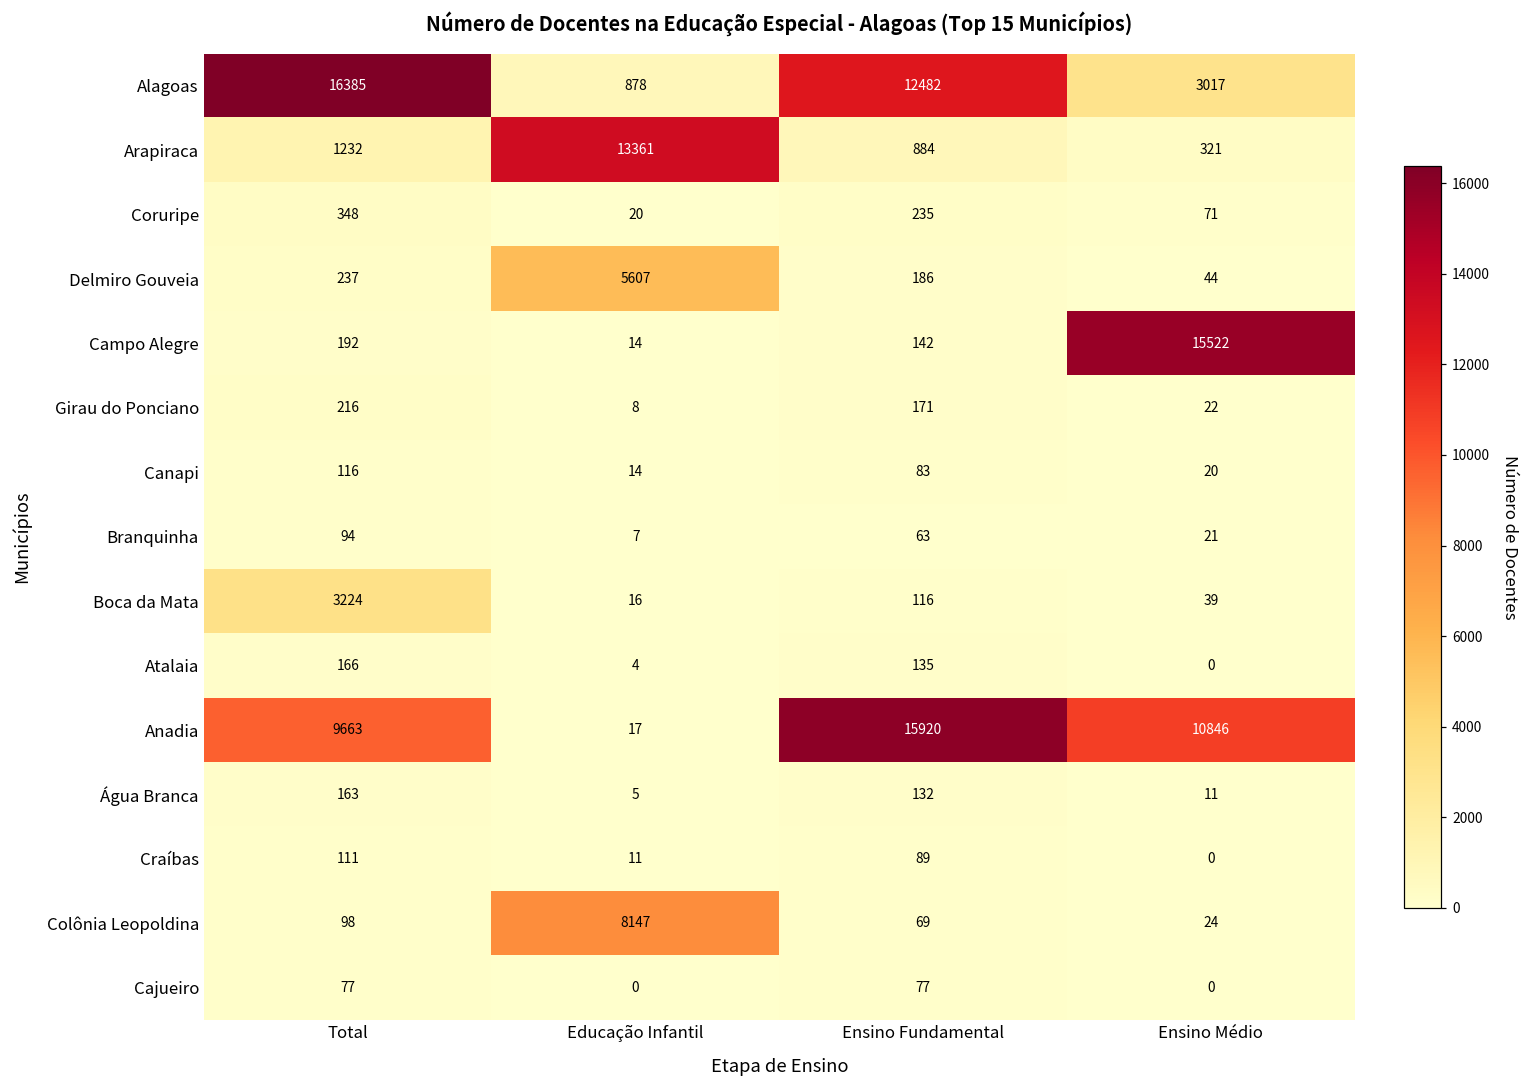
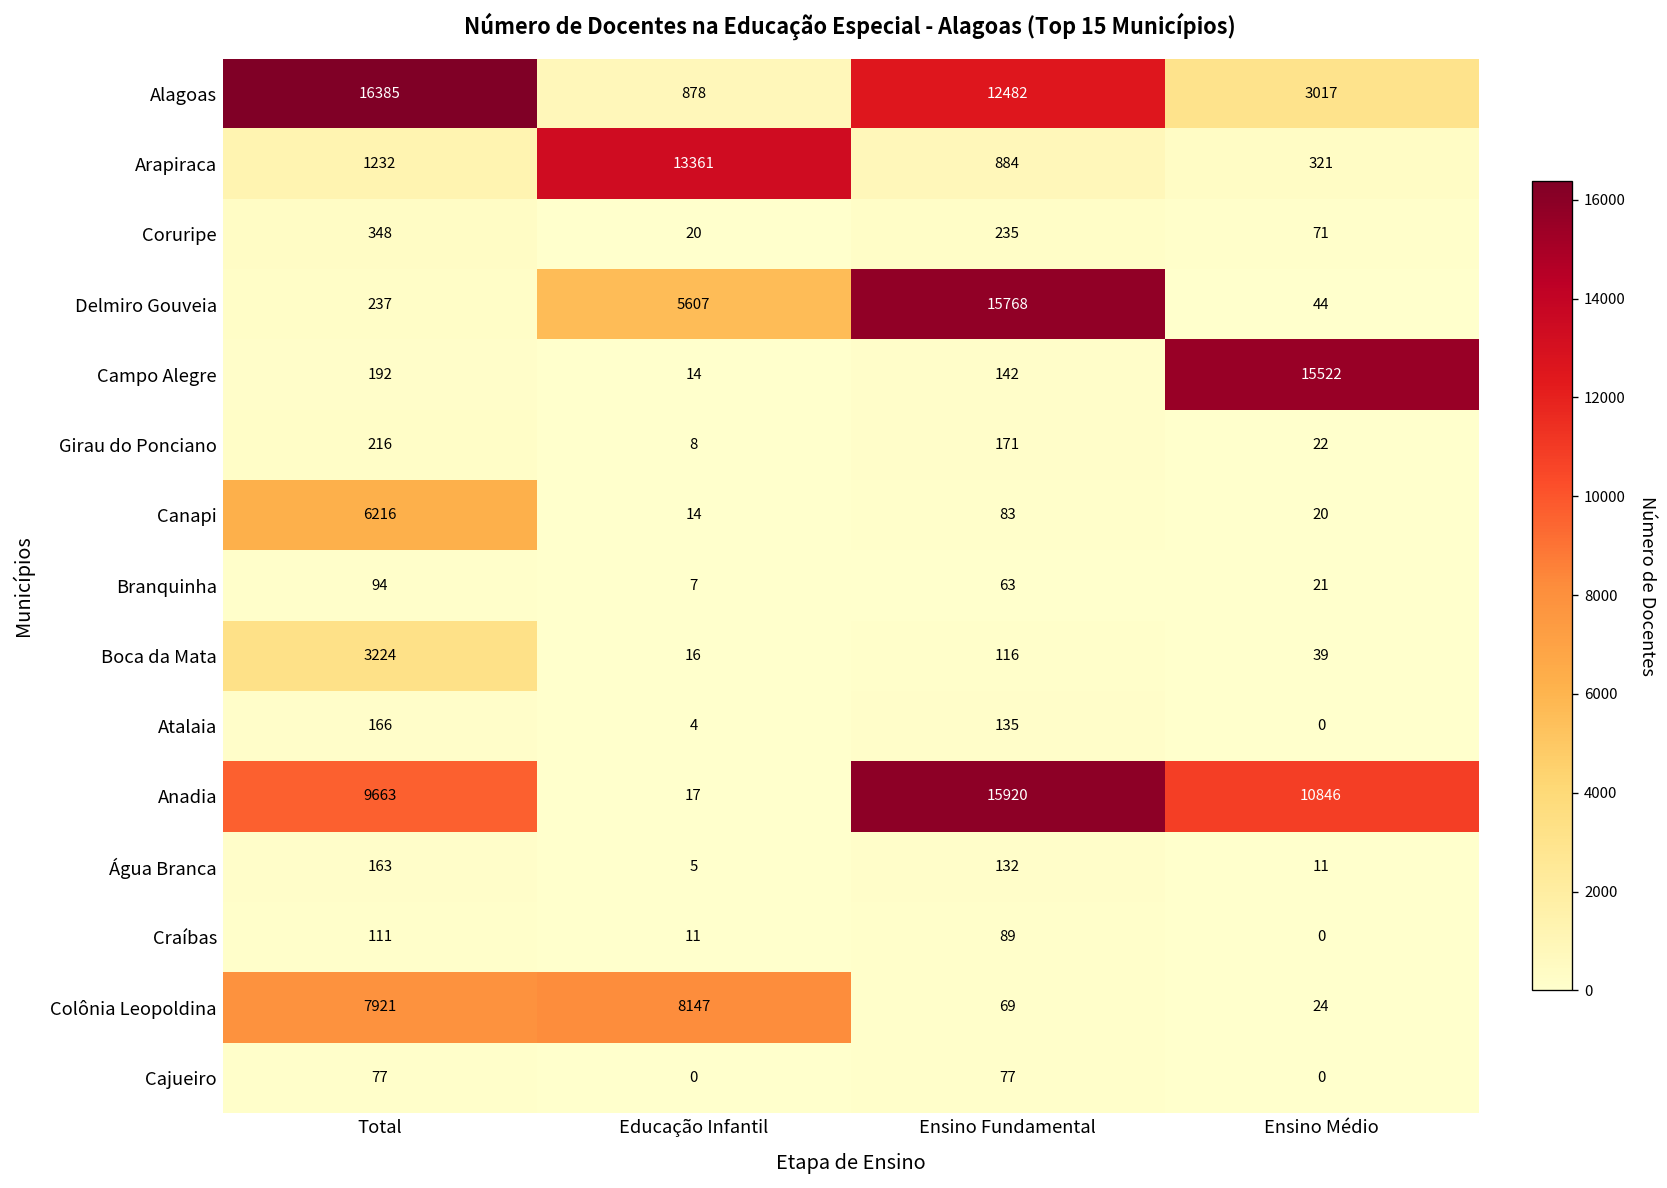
Delmiro Gouveia, Ensino Fundamental: 186 -> 15768
Canapi, Total: 116 -> 6216
Colônia Leopoldina, Total: 98 -> 7921
